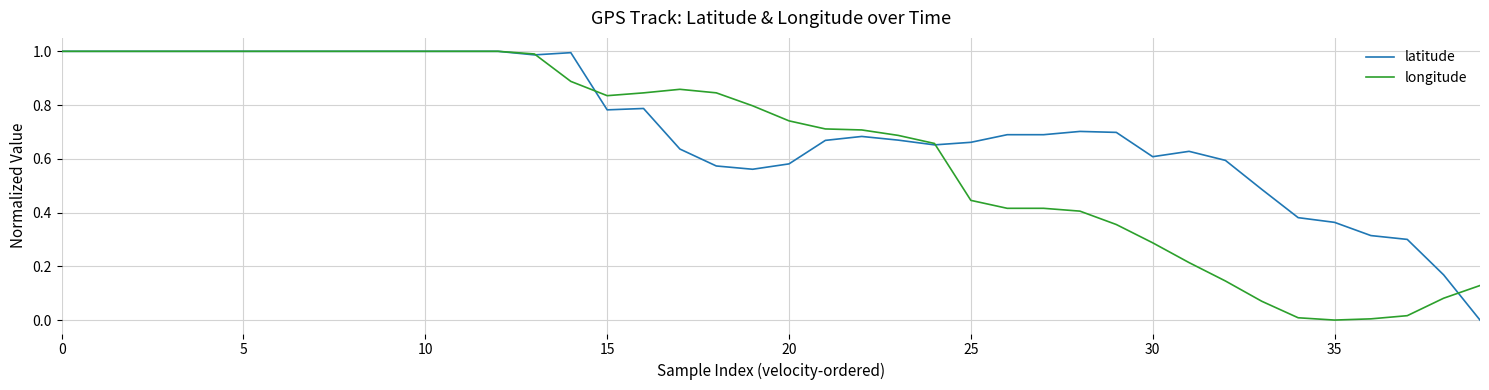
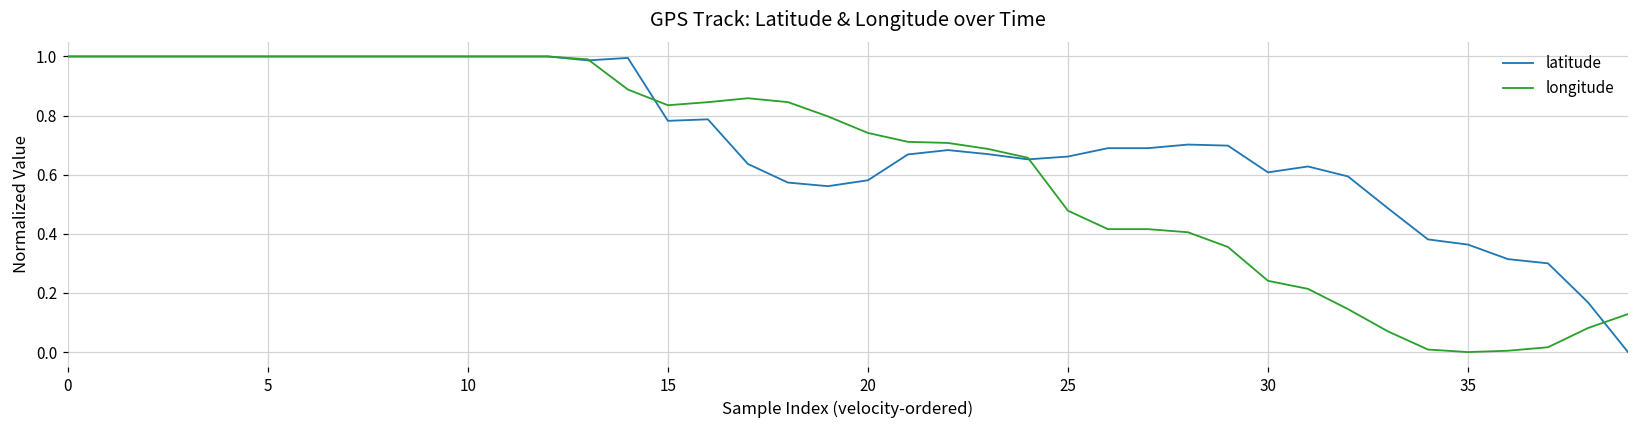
longitude, 25: 0.45 -> 0.48
longitude, 30: 0.29 -> 0.24
